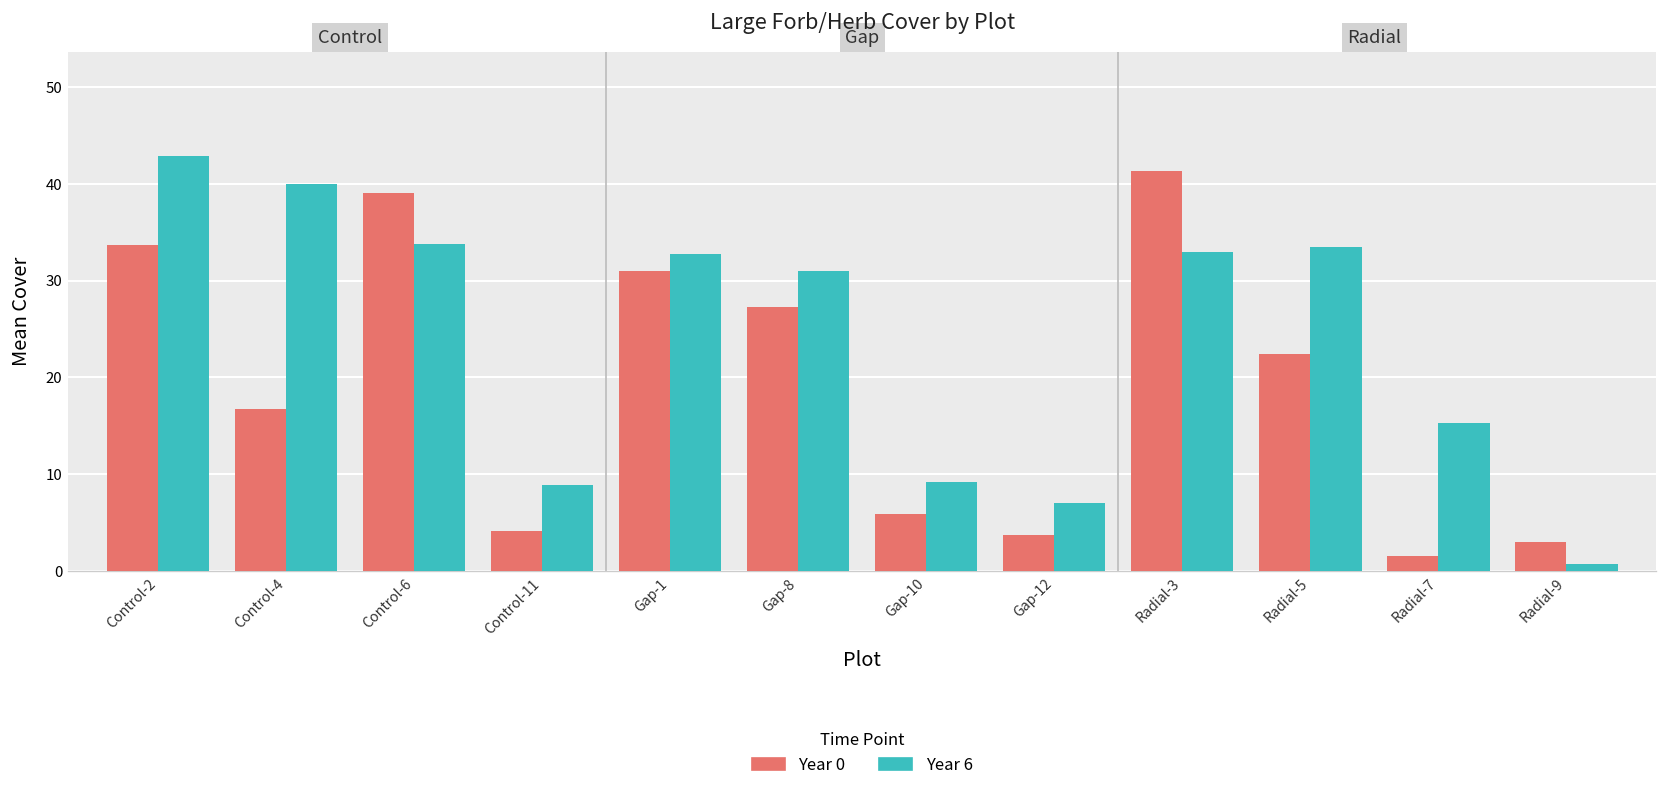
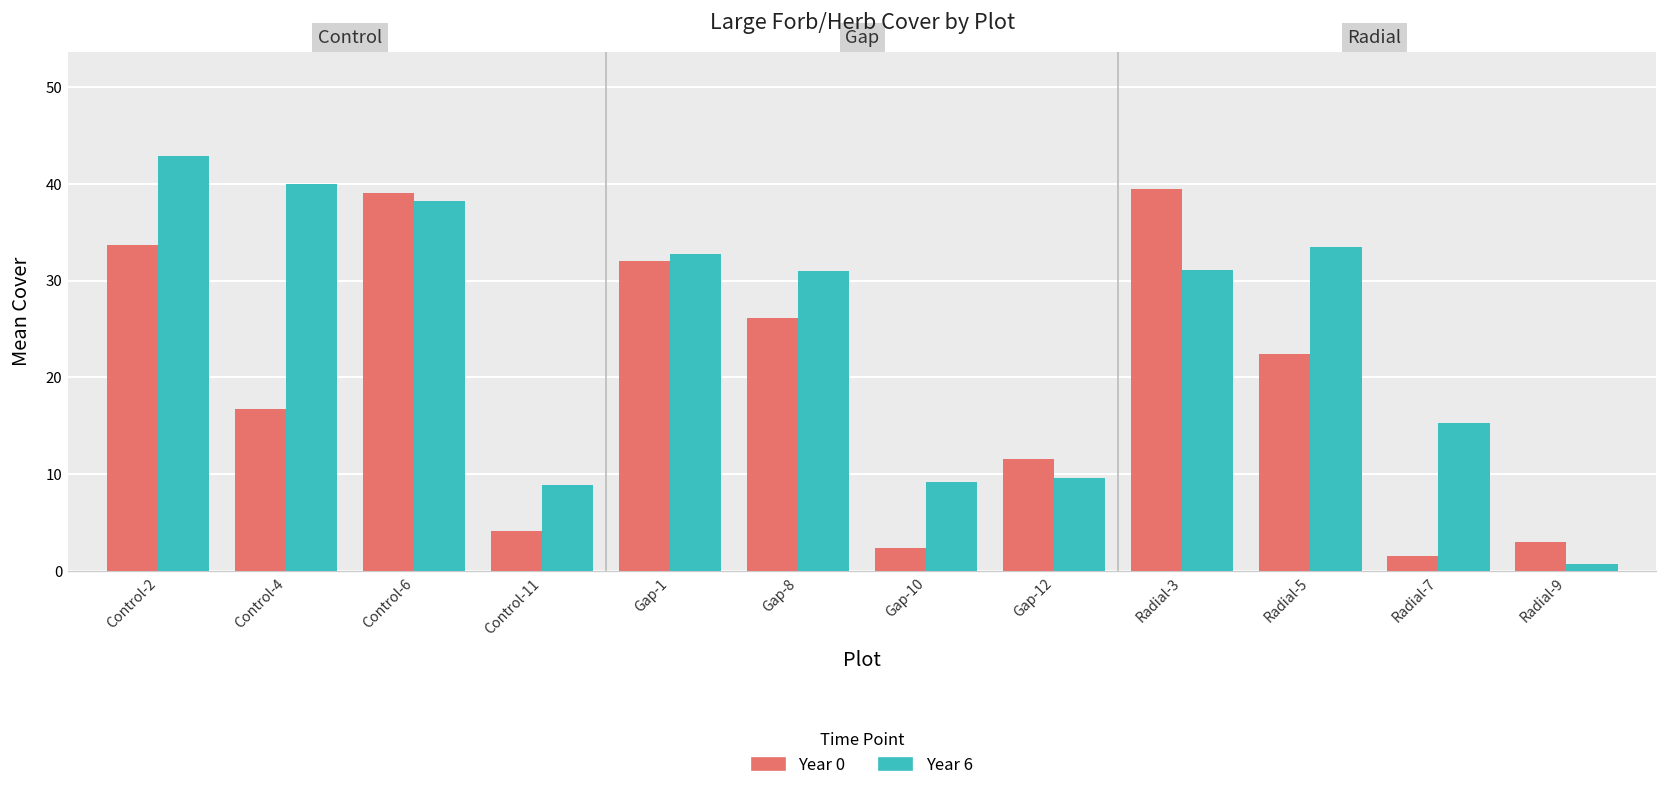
Year 6, Control-6: 34 -> 38
Year 0, Gap-1: 31 -> 32
Year 0, Gap-8: 27 -> 26
Year 0, Gap-10: 6 -> 2
Year 0, Gap-12: 4 -> 12
Year 6, Gap-12: 7 -> 10
Year 0, Radial-3: 41 -> 40
Year 6, Radial-3: 33 -> 31
